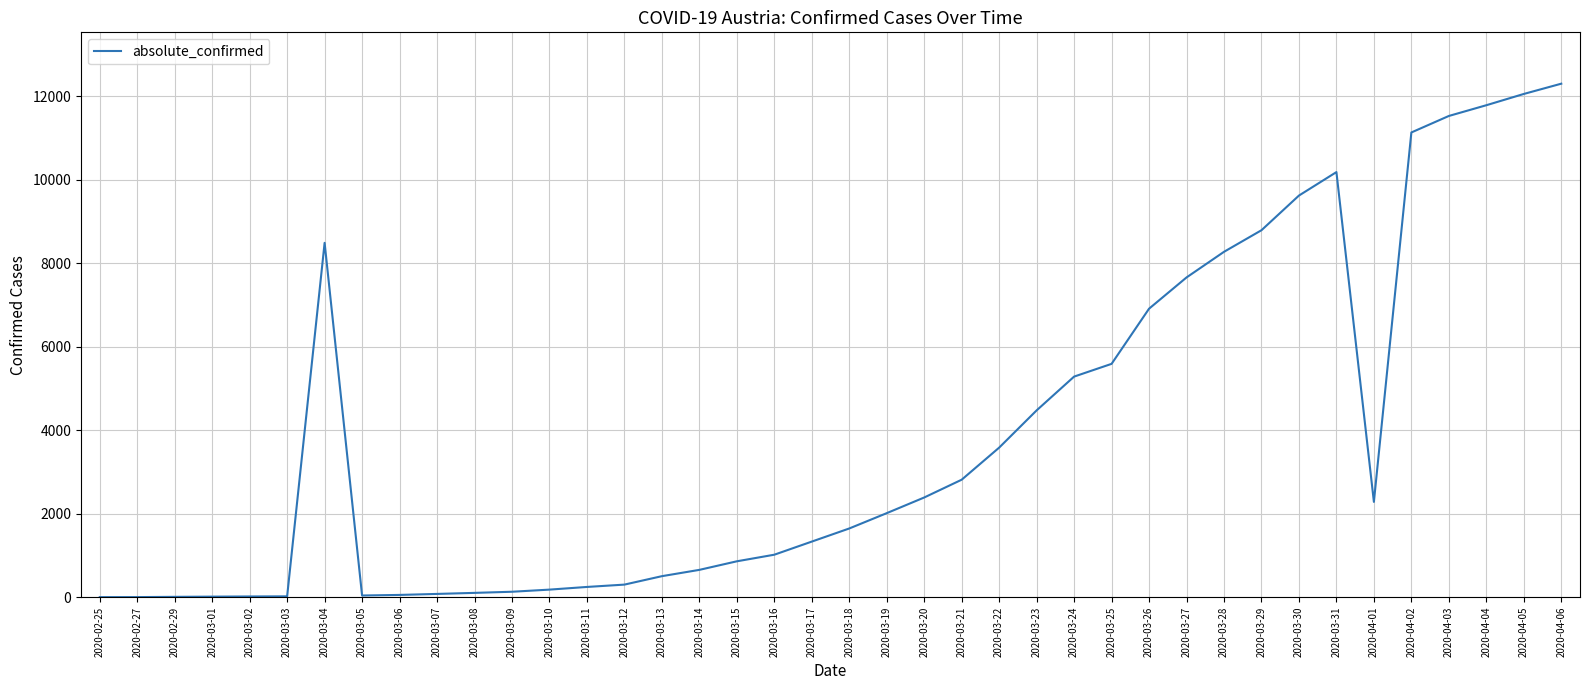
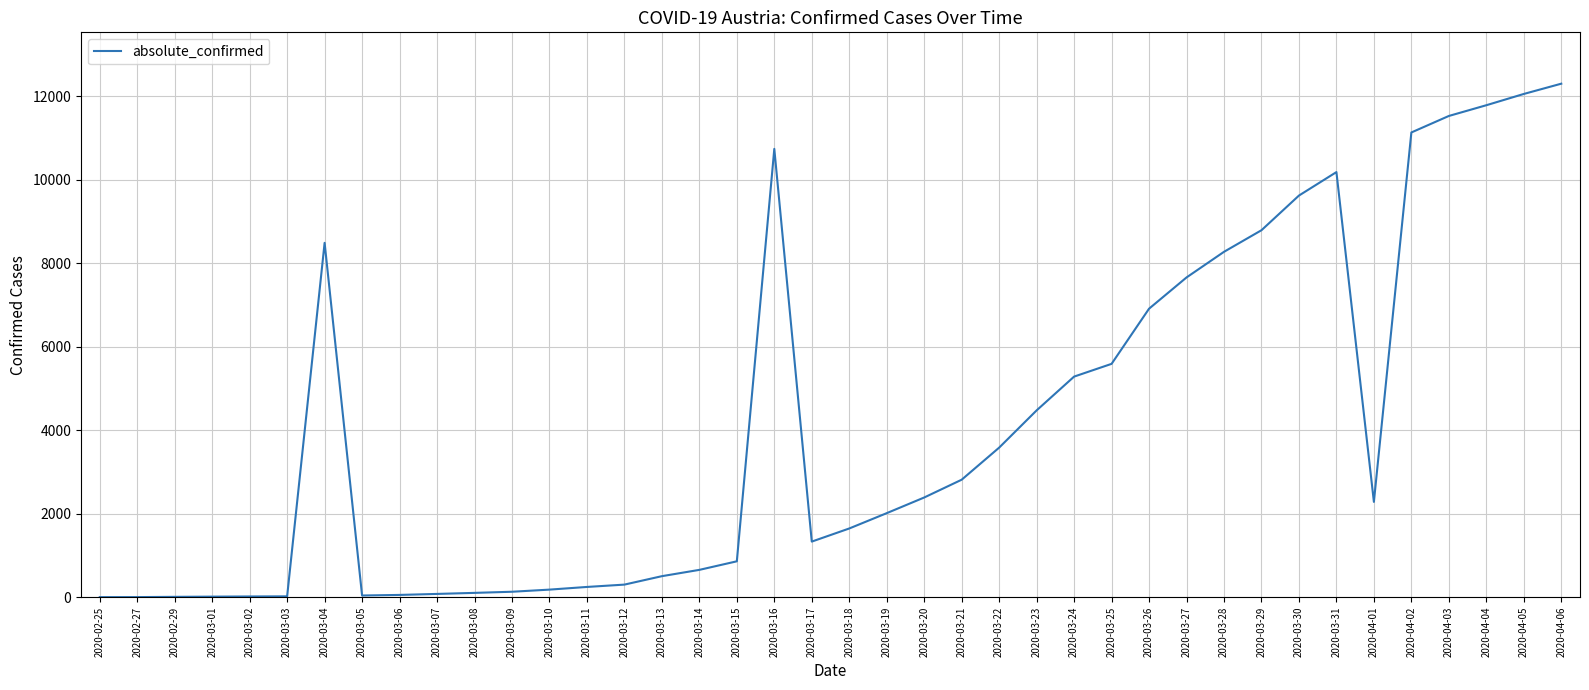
2020-03-16: 1000 -> 10700
